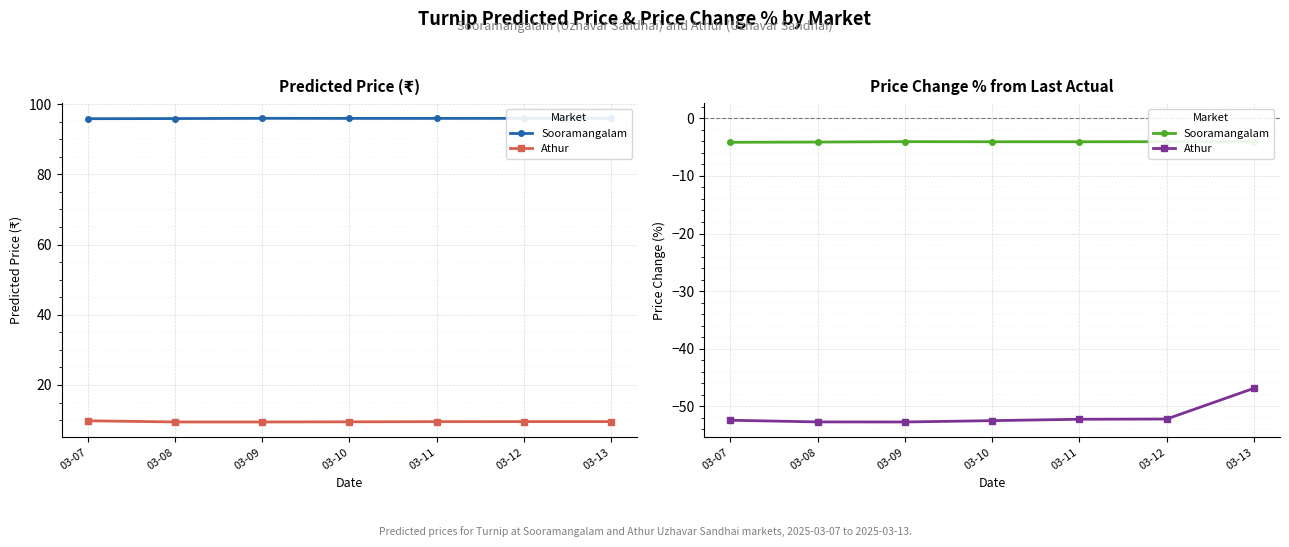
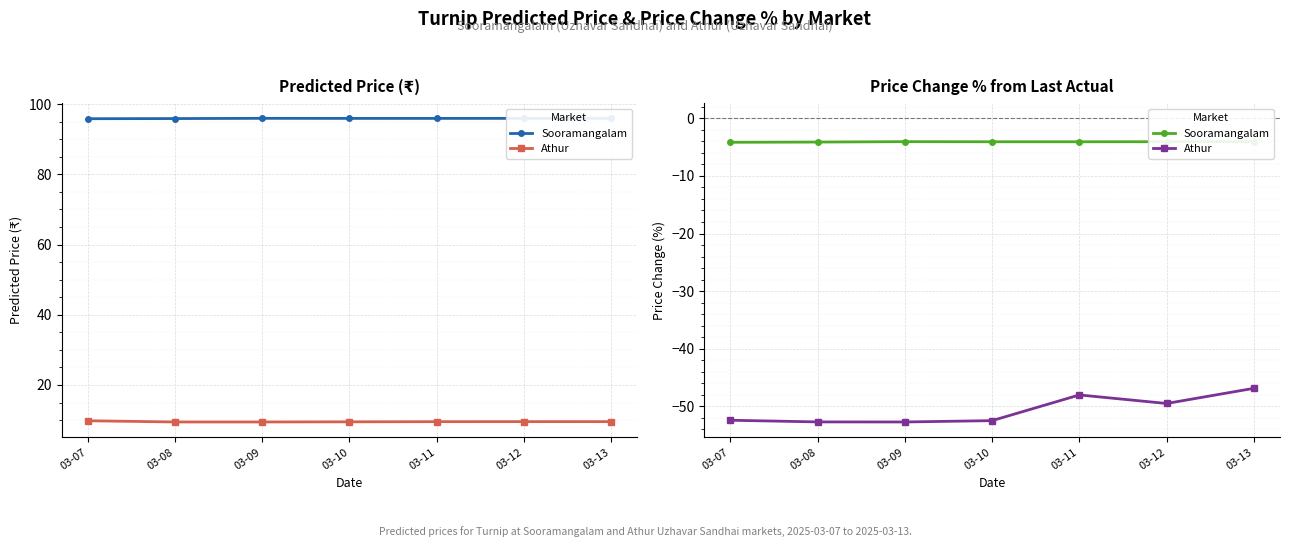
Price Change % from Last Actual, Athur, 03-11: -52 -> -48
Price Change % from Last Actual, Athur, 03-12: -52 -> -50
